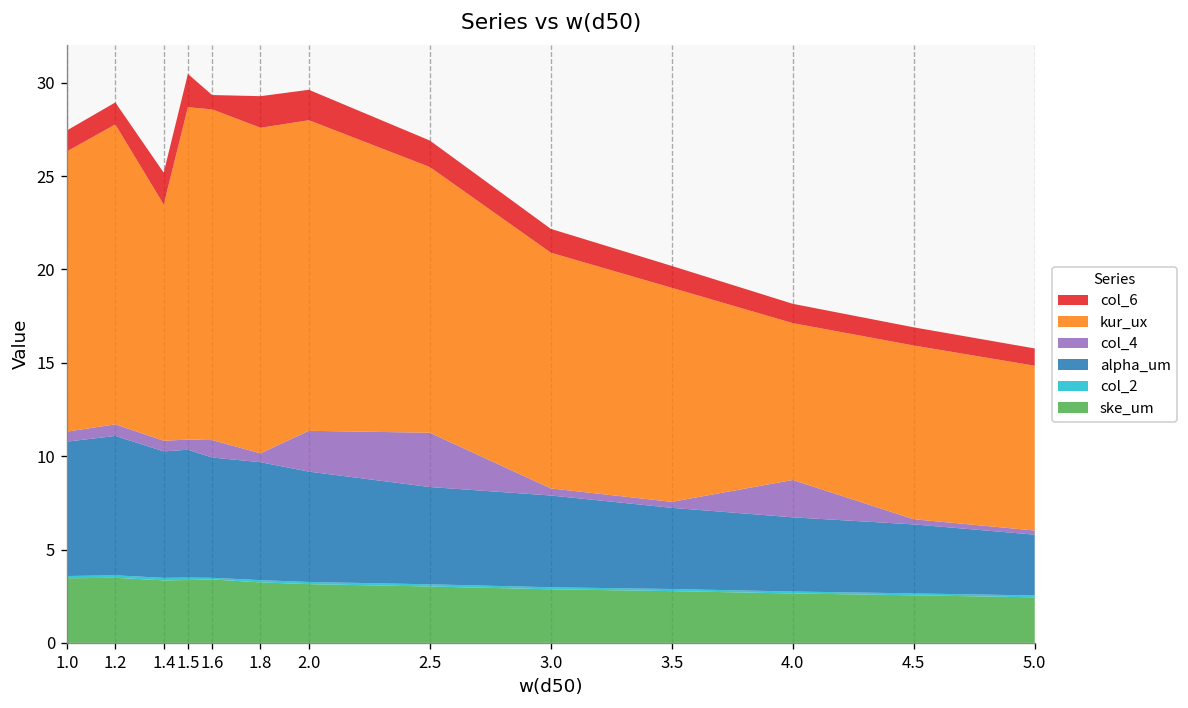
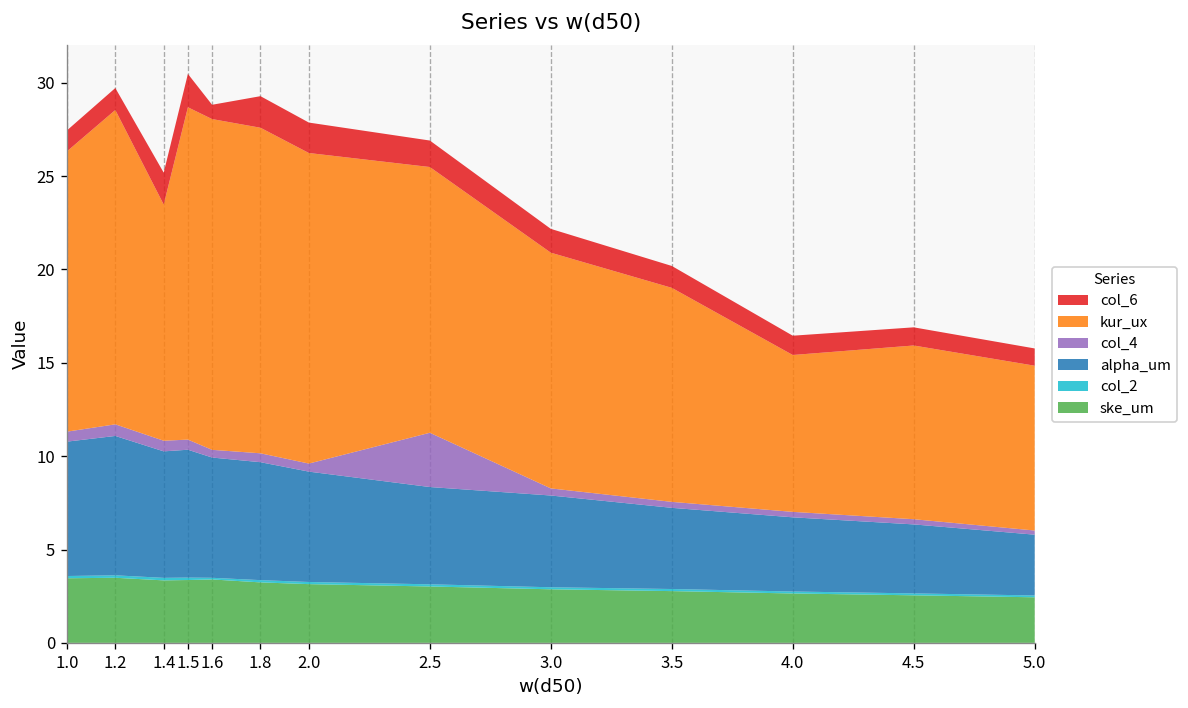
kur_ux, 1.2: 16.1 -> 16.8
col_4, 1.6: 0.9 -> 0.4
col_4, 2.0: 2.2 -> 0.4
col_4, 4.0: 2.0 -> 0.3
